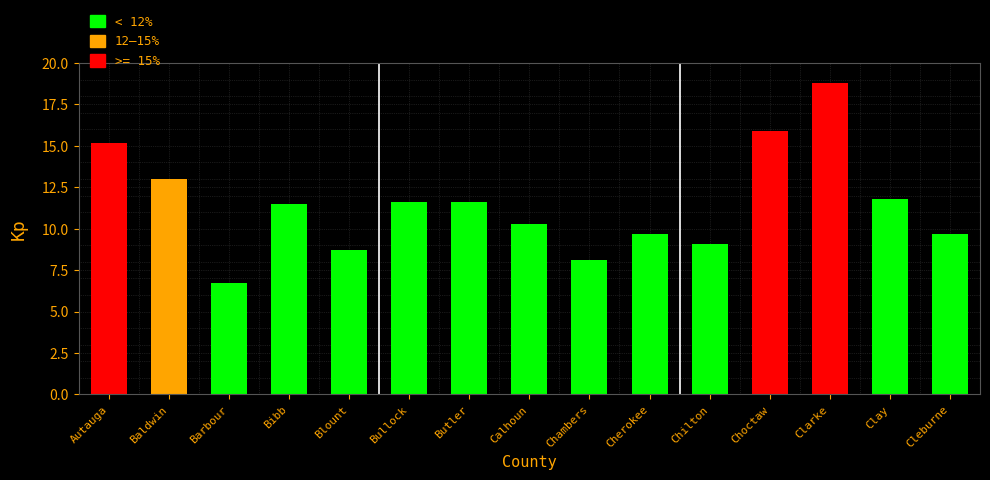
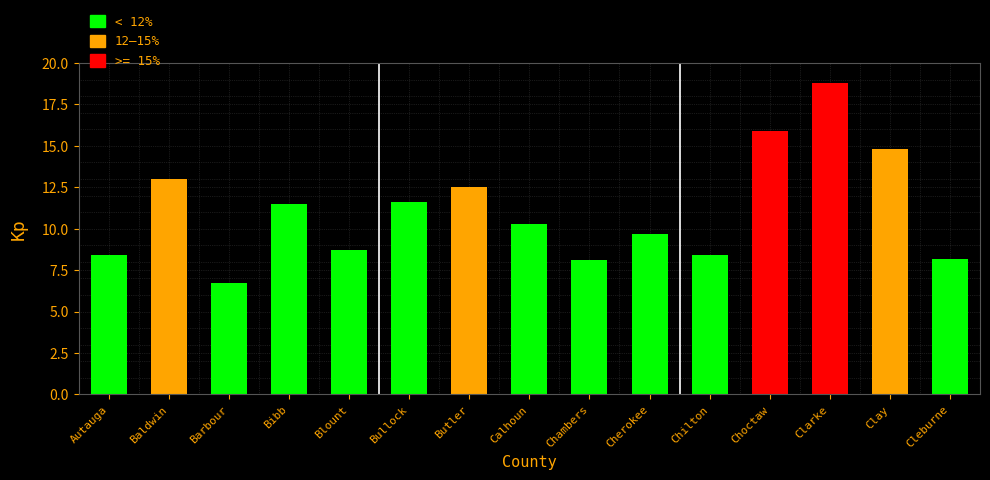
Autauga: 15.2 -> 8.4
Butler: 11.6 -> 12.5
Chilton: 9.1 -> 8.4
Clay: 11.8 -> 14.8
Cleburne: 9.7 -> 8.2
